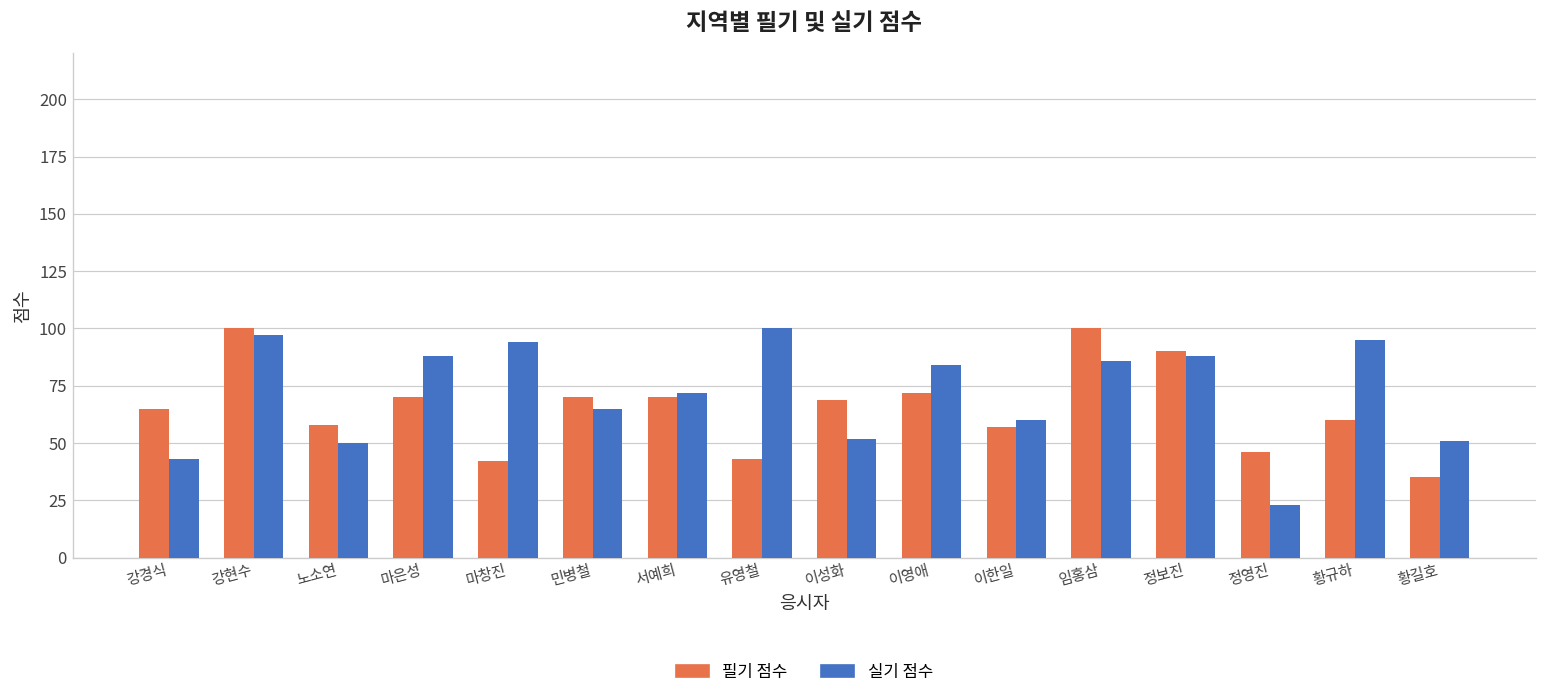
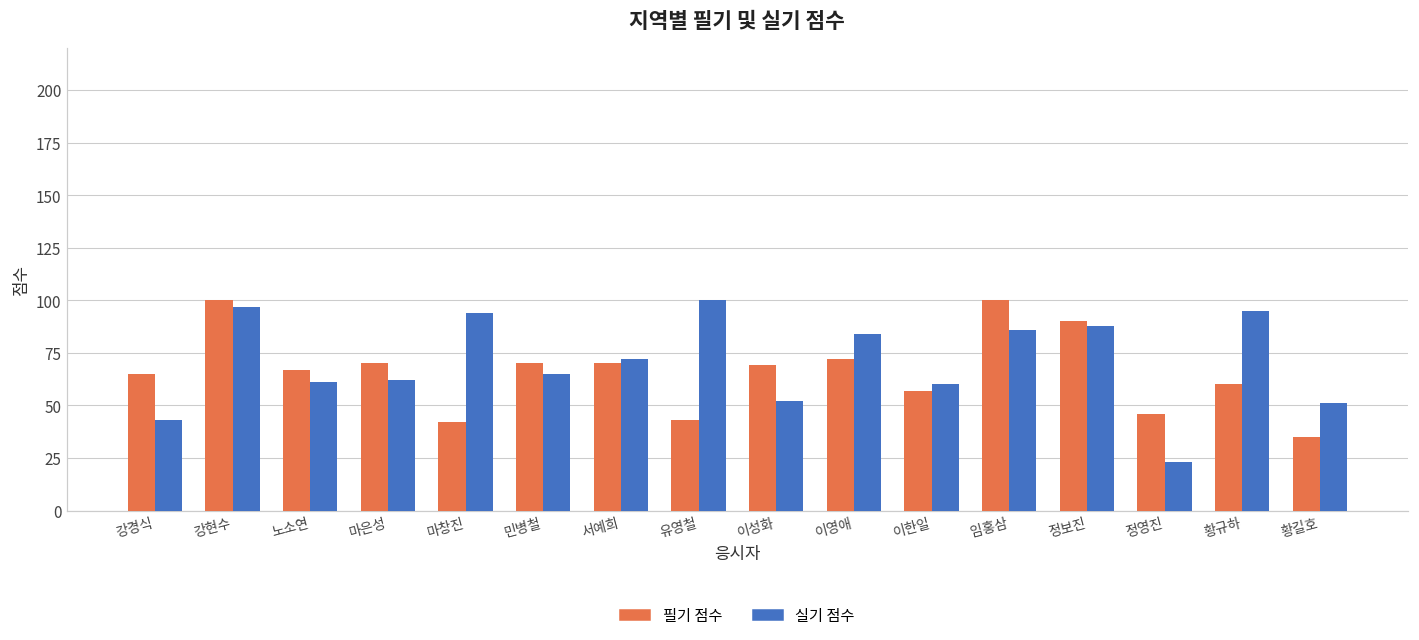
필기 점수, 노소연: 58 -> 67
실기 점수, 노소연: 50 -> 61
실기 점수, 마은성: 88 -> 62
